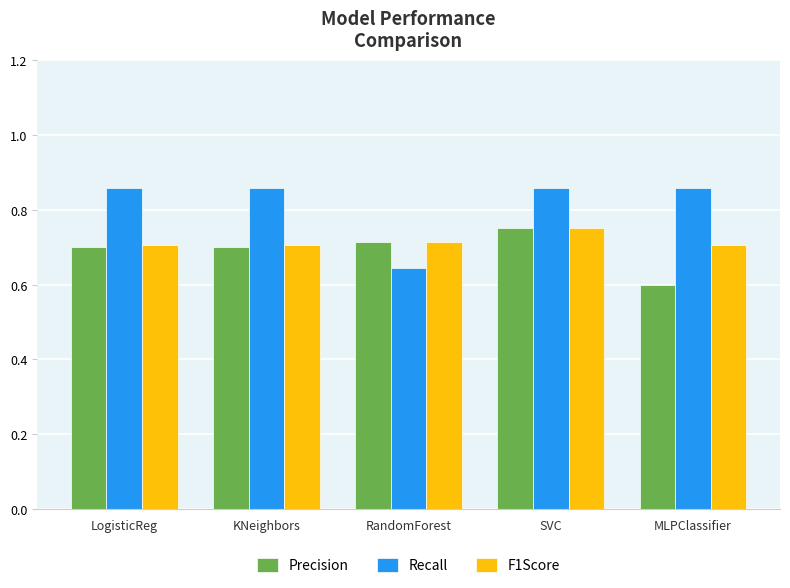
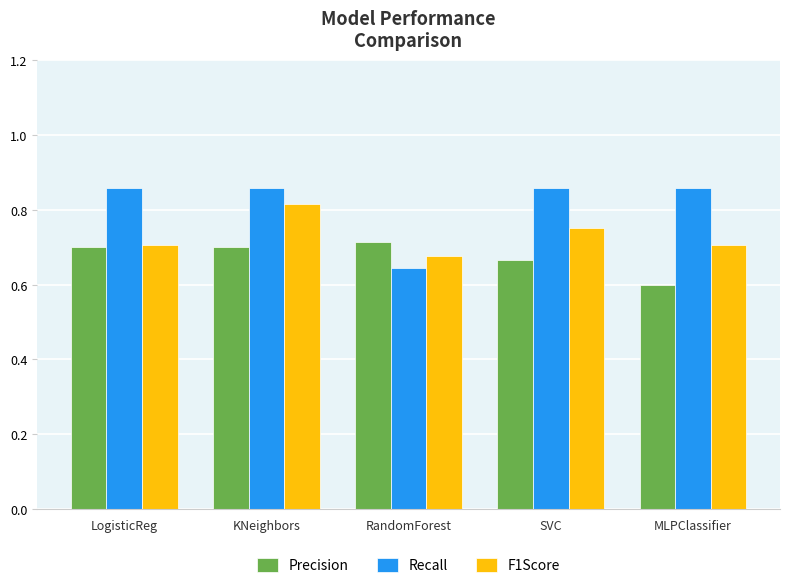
F1Score, KNeighbors: 0.71 -> 0.82
F1Score, RandomForest: 0.71 -> 0.68
Precision, SVC: 0.75 -> 0.67
